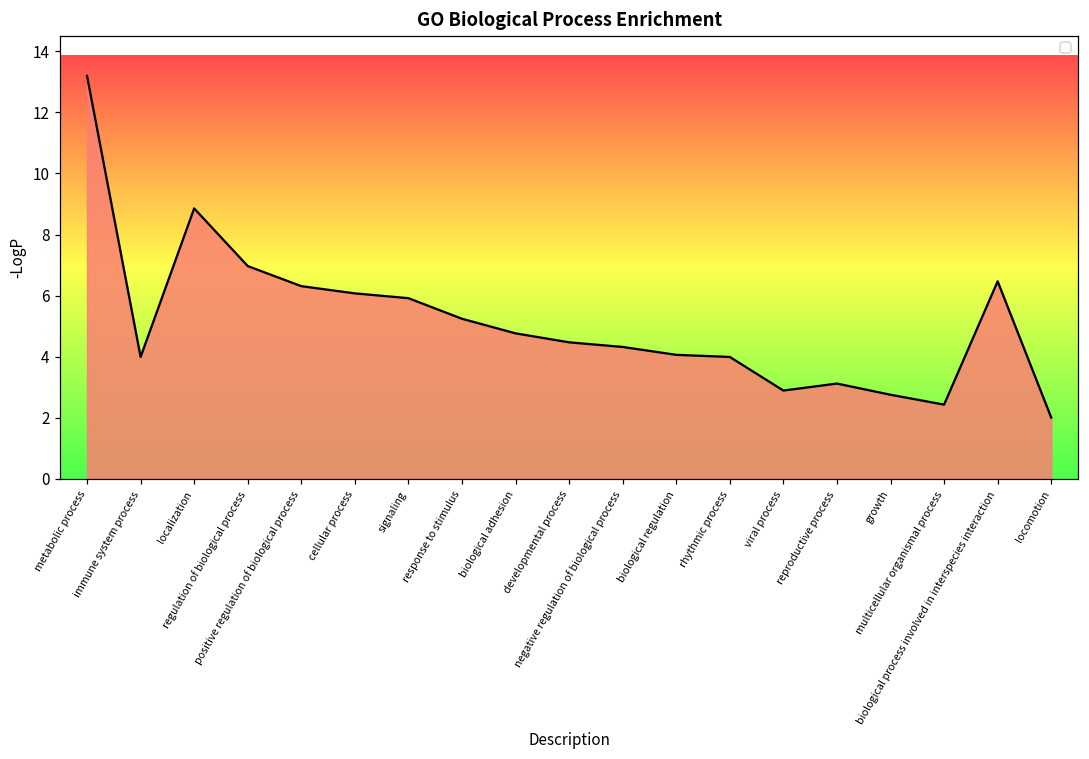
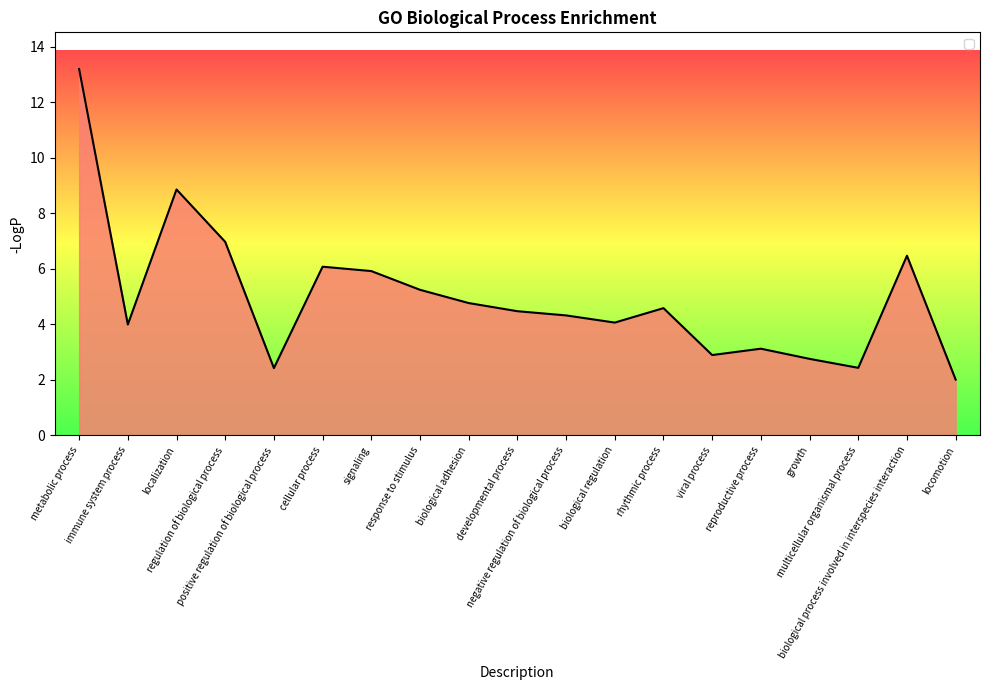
positive regulation of biological process: 6.3 -> 2.4
rhythmic process: 4.0 -> 4.6
